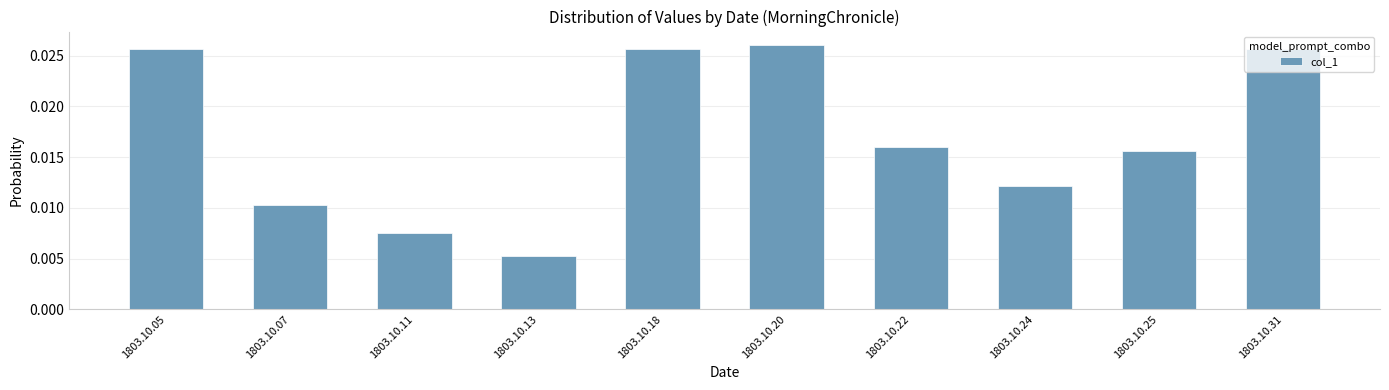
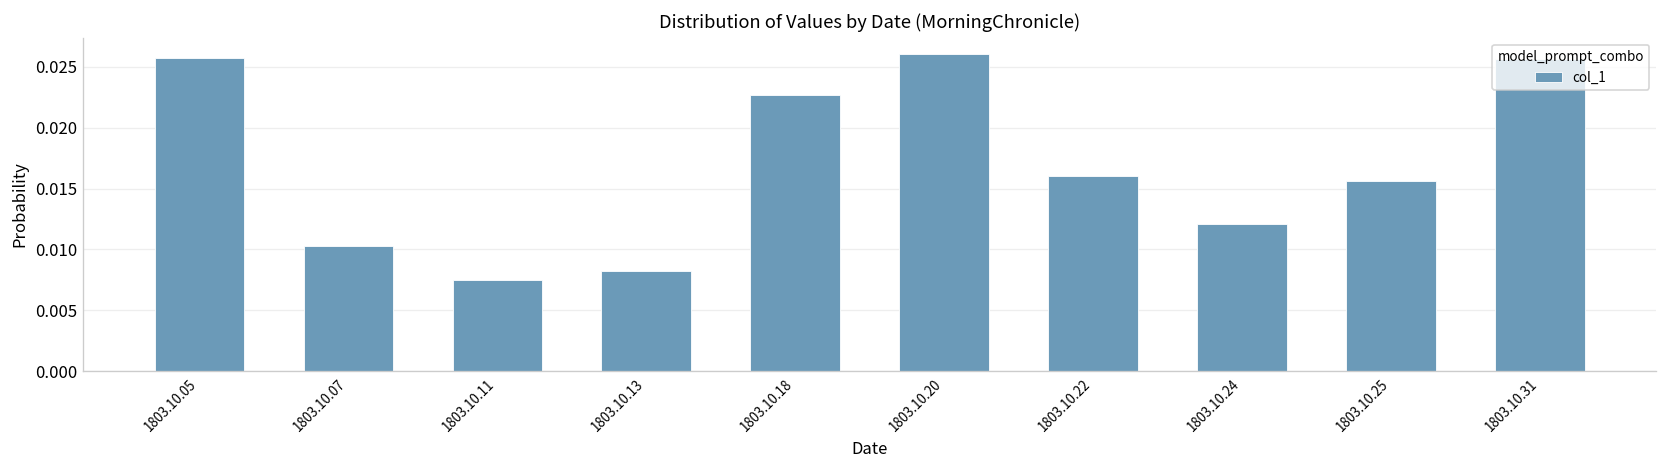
1803.10.13: 0.0052 -> 0.0082
1803.10.18: 0.0257 -> 0.0227
